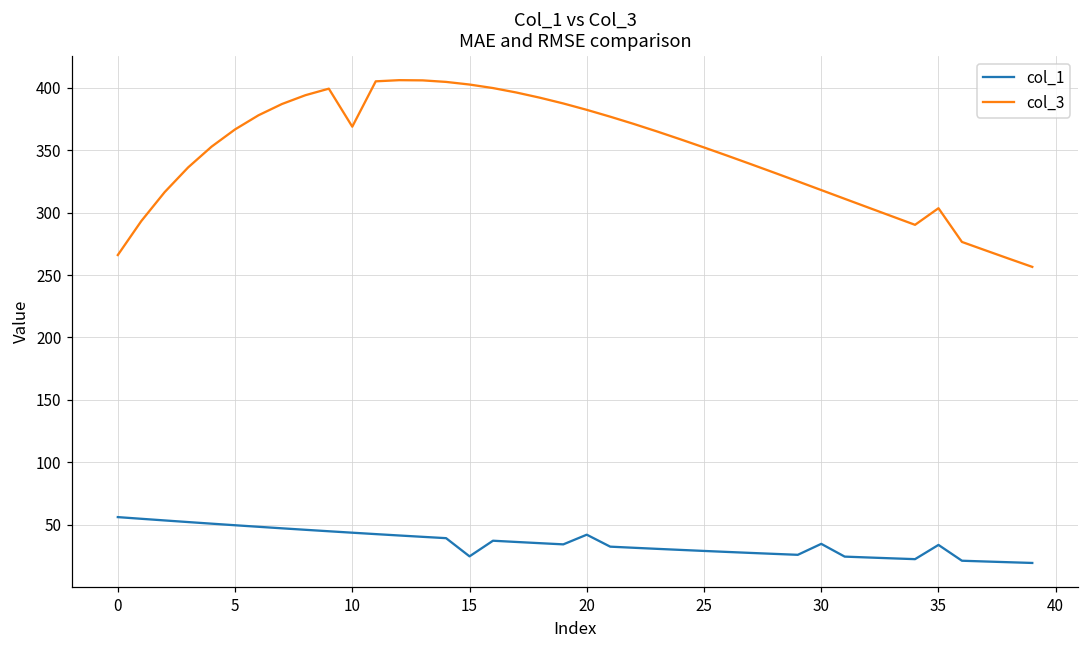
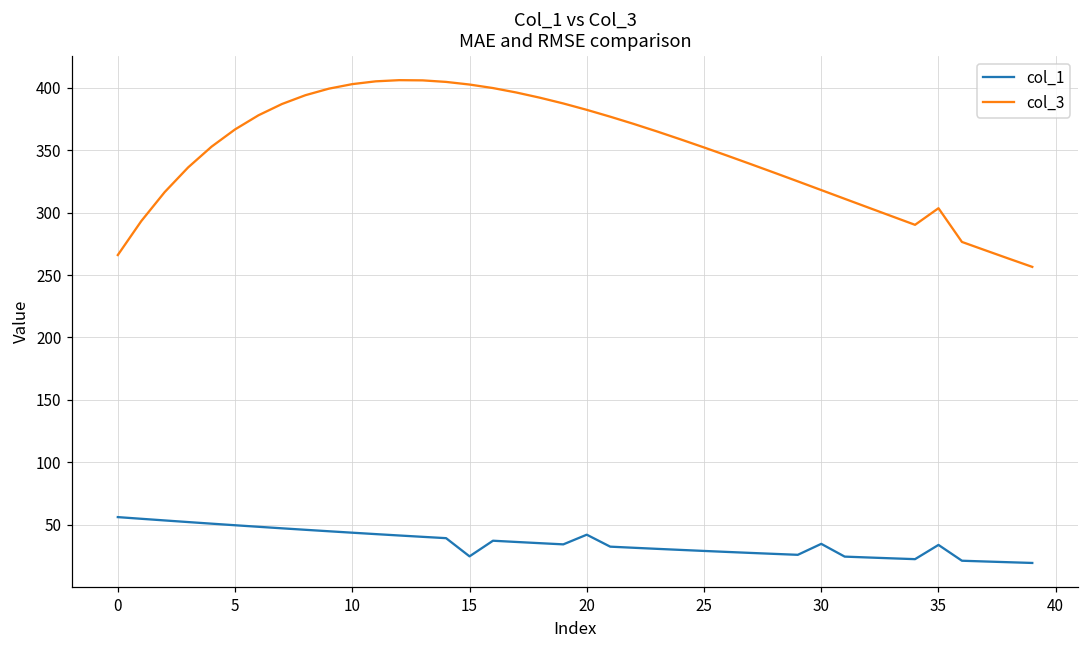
col_3, 10: 369 -> 403
